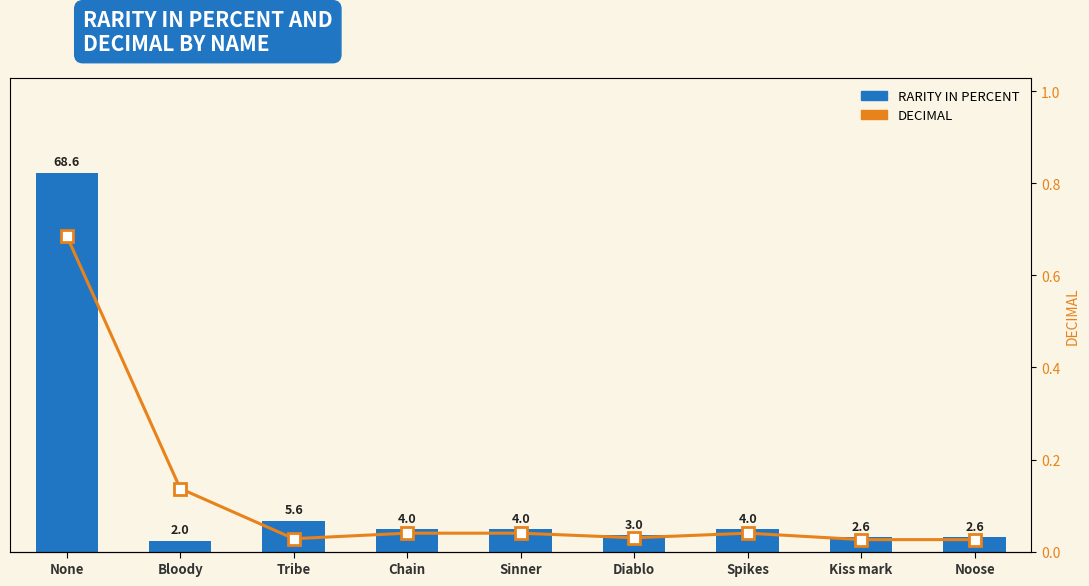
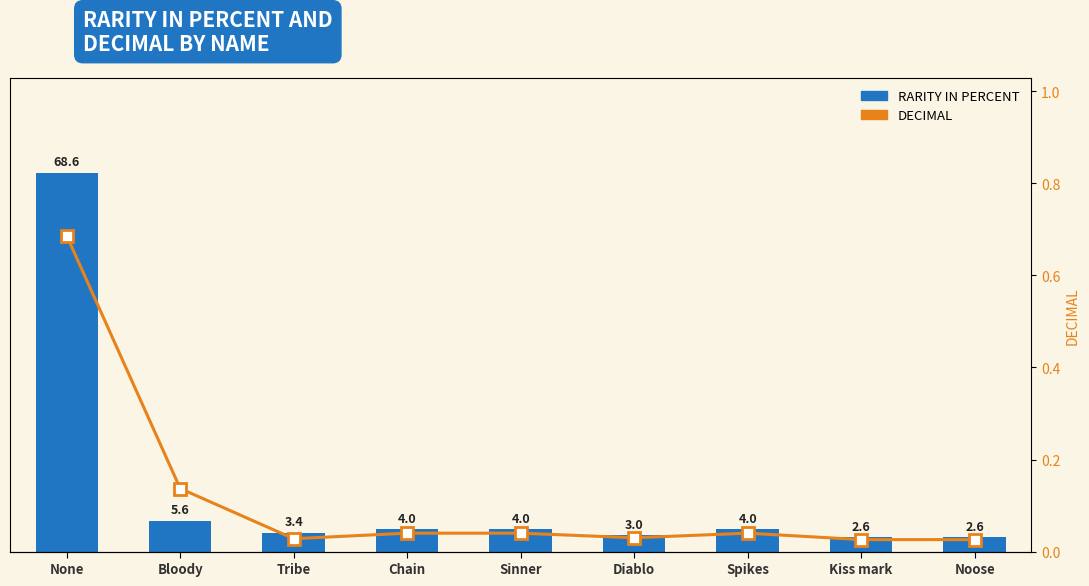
RARITY IN PERCENT, Bloody: 2.0 -> 5.6
RARITY IN PERCENT, Tribe: 5.6 -> 3.4
